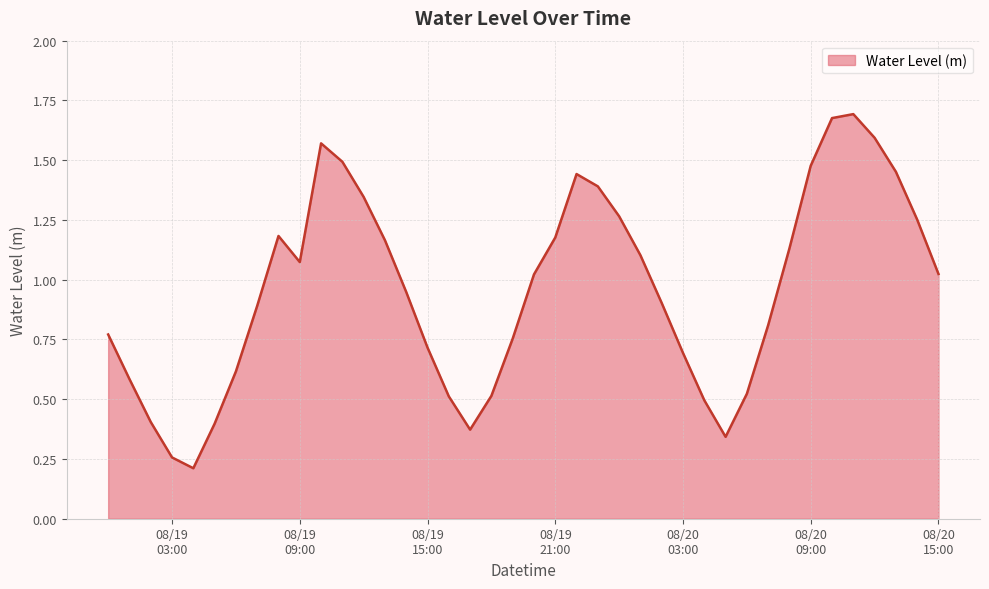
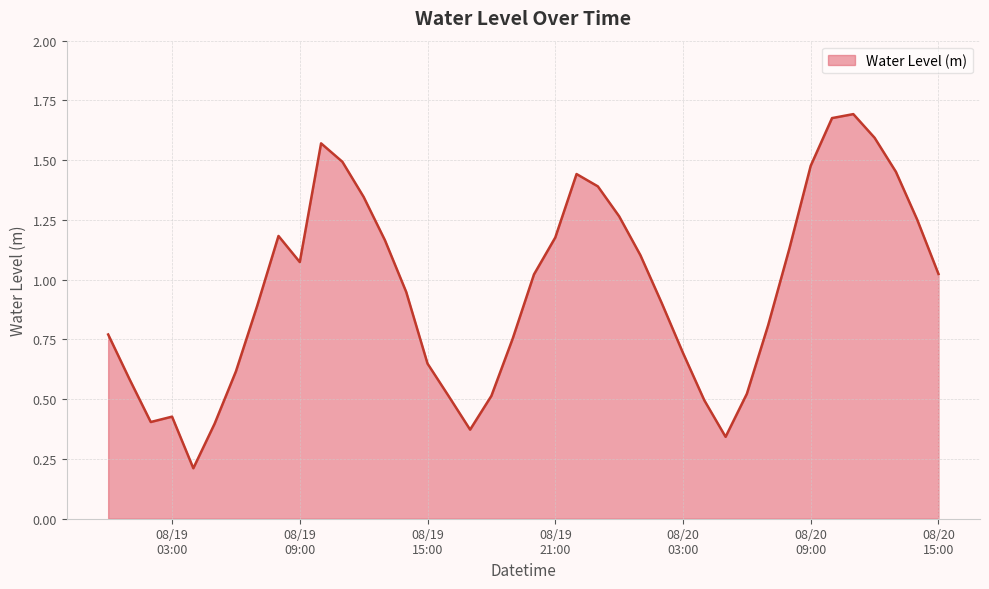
08/19 03:00: 0.26 -> 0.43
08/19 15:00: 0.72 -> 0.65
